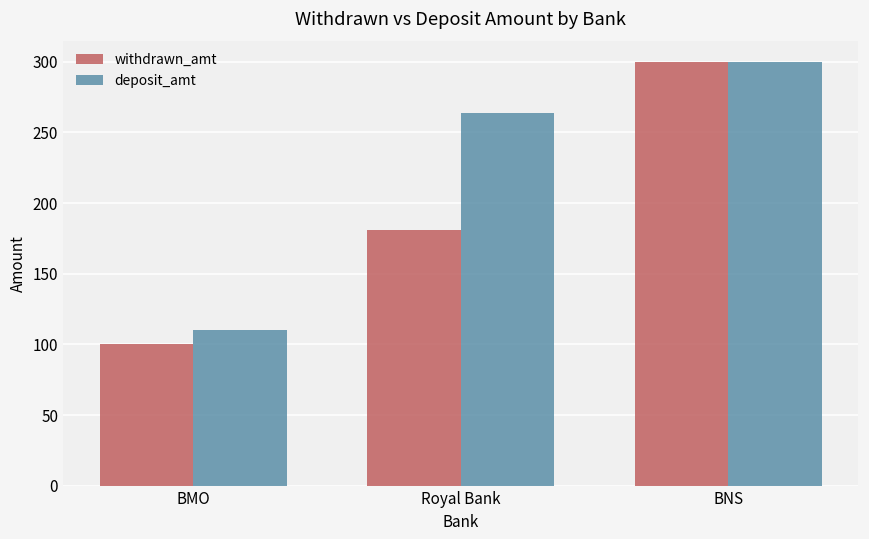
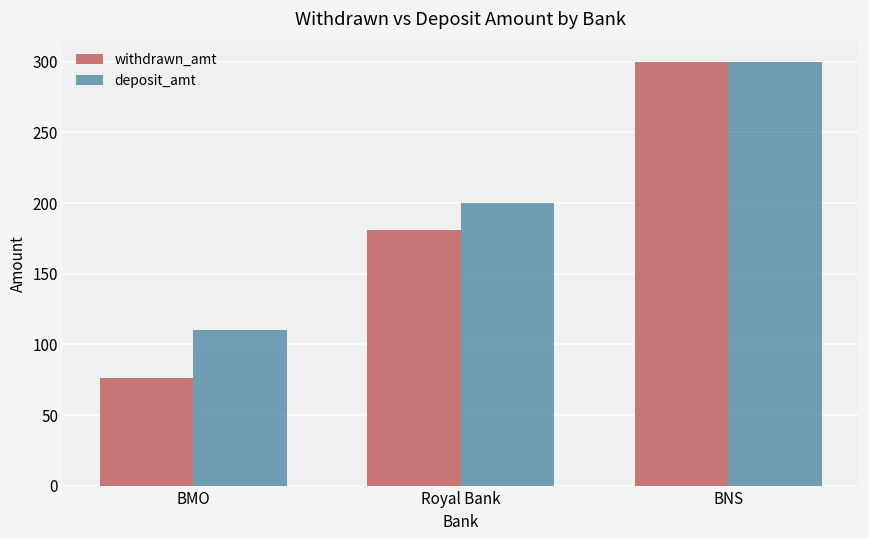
withdrawn_amt, BMO: 100 -> 76
deposit_amt, Royal Bank: 264 -> 200
